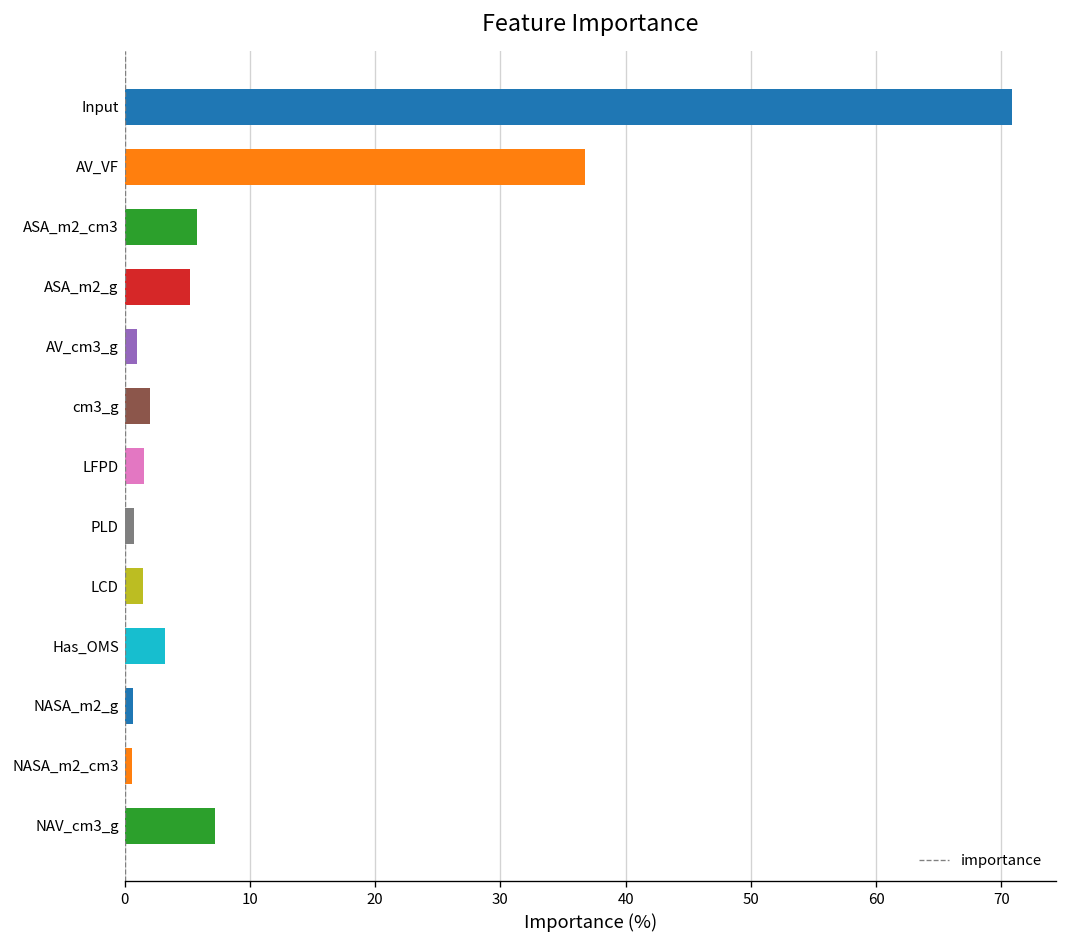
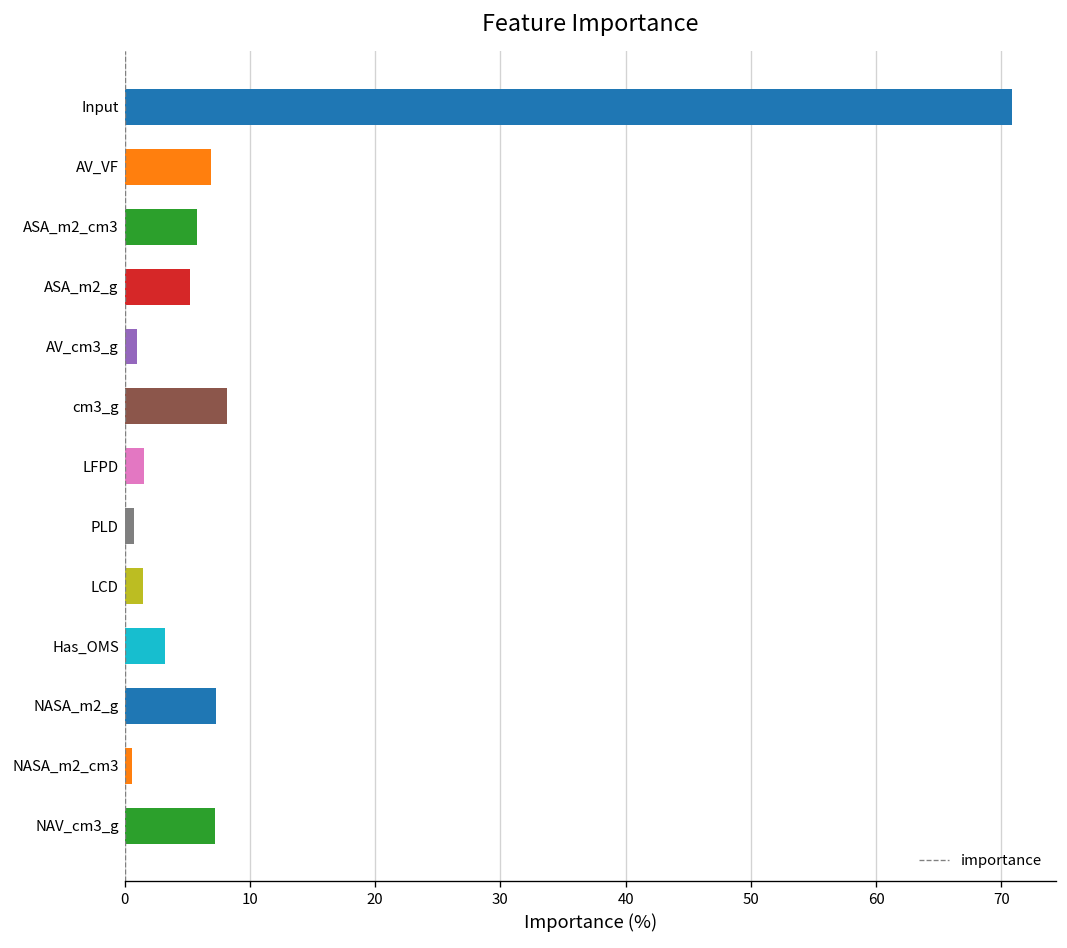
AV_VF: 36.8 -> 6.9
cm3_g: 2.0 -> 8.2
NASA_m2_g: 0.6 -> 7.3
